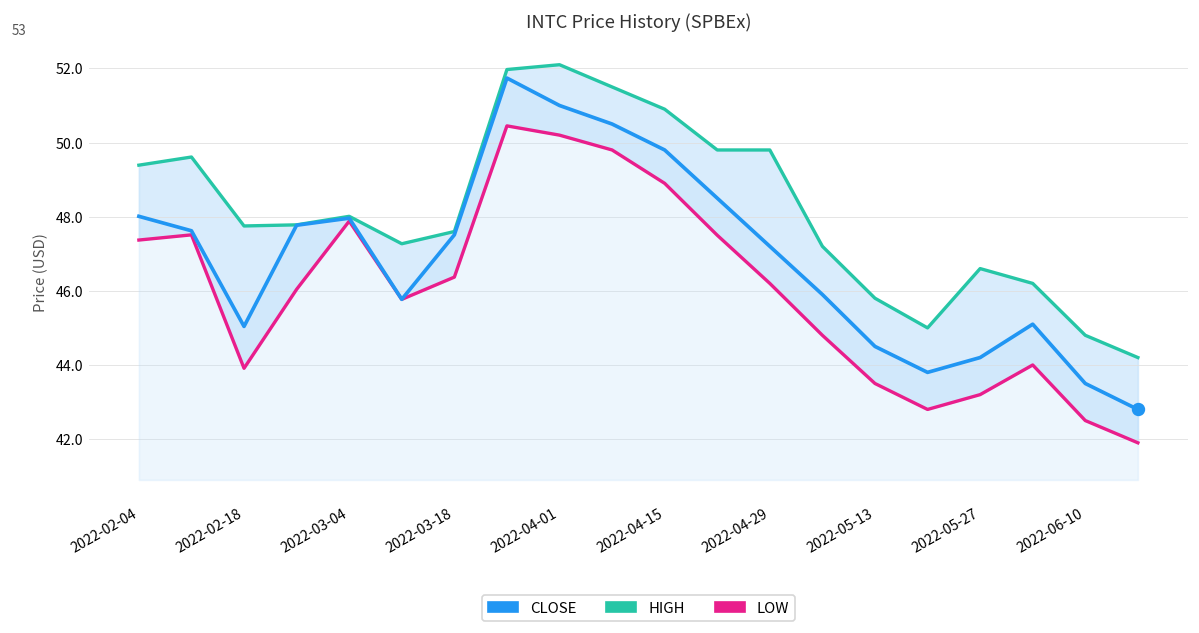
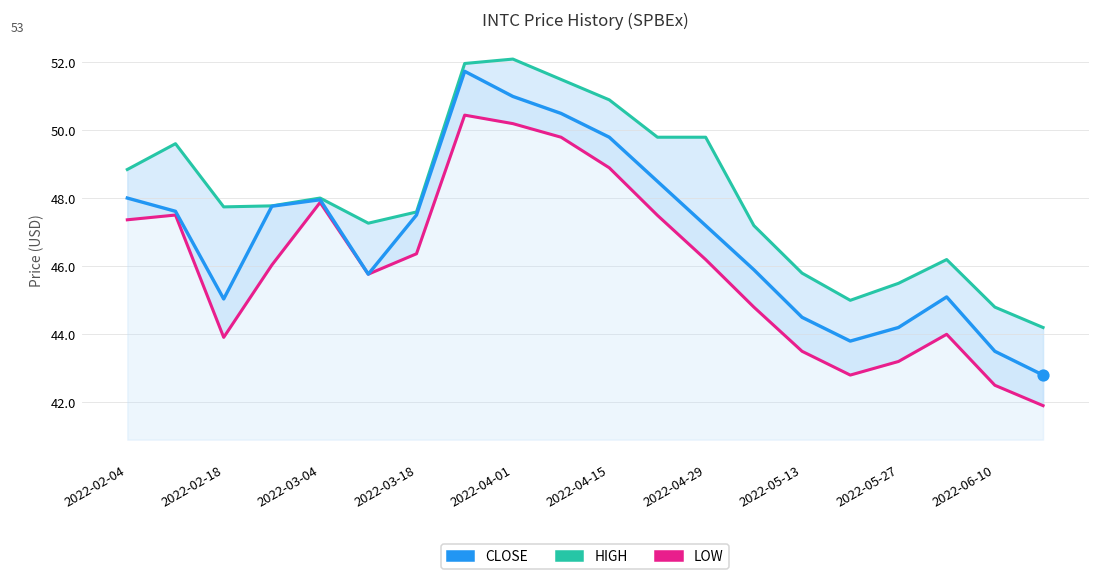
HIGH, 2022-02-04: 49.4 -> 48.9
HIGH, 2022-05-27: 46.6 -> 45.5
